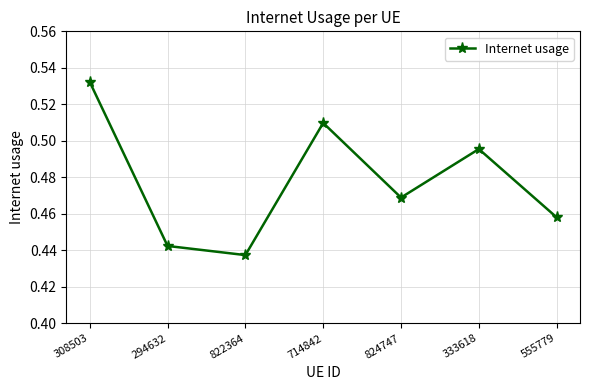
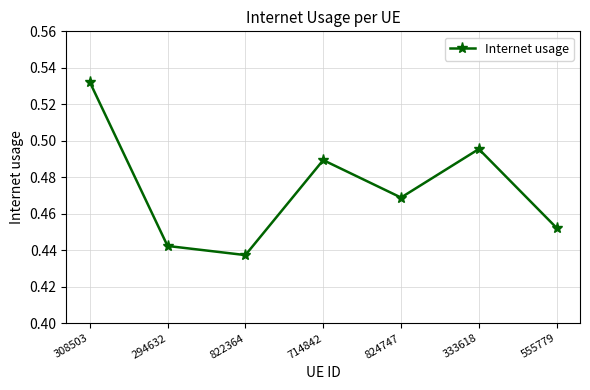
714842: 0.510 -> 0.489
555779: 0.458 -> 0.452
